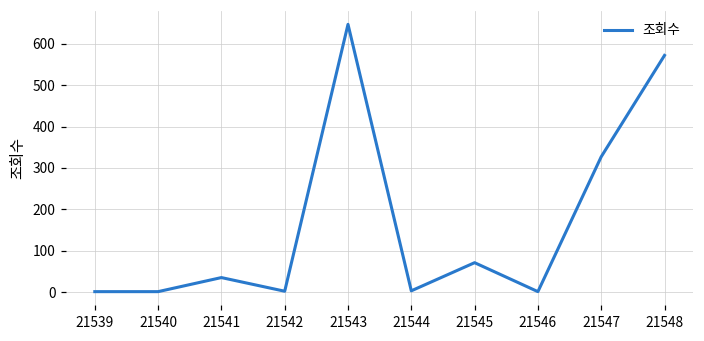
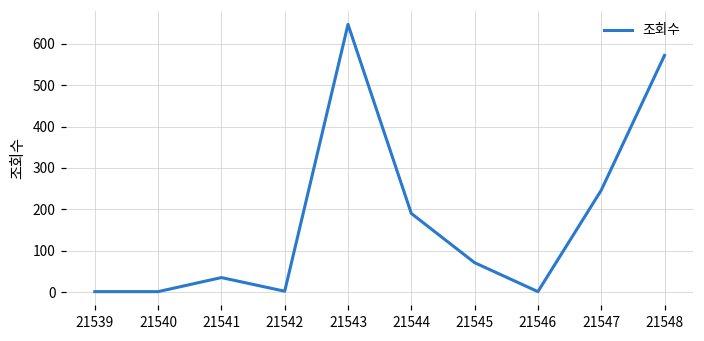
21544: 0 -> 190
21547: 330 -> 250
